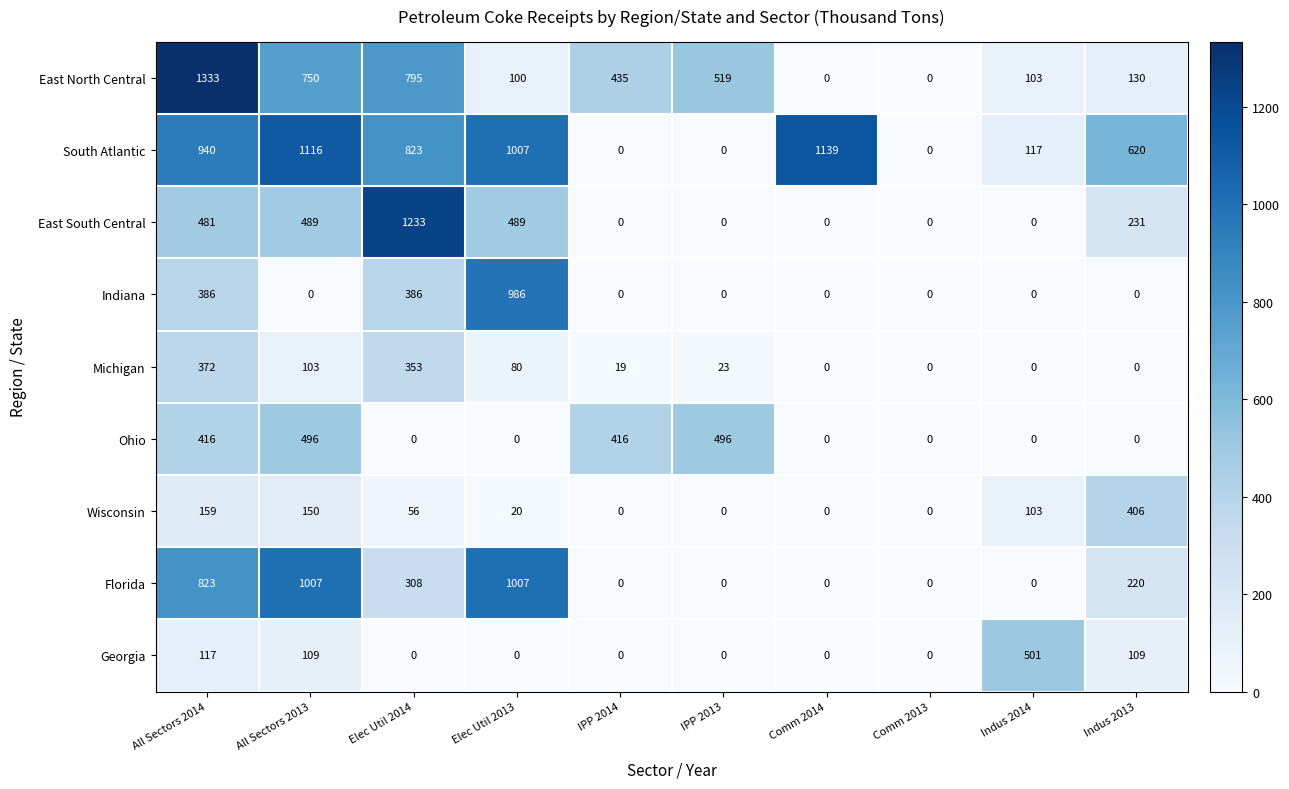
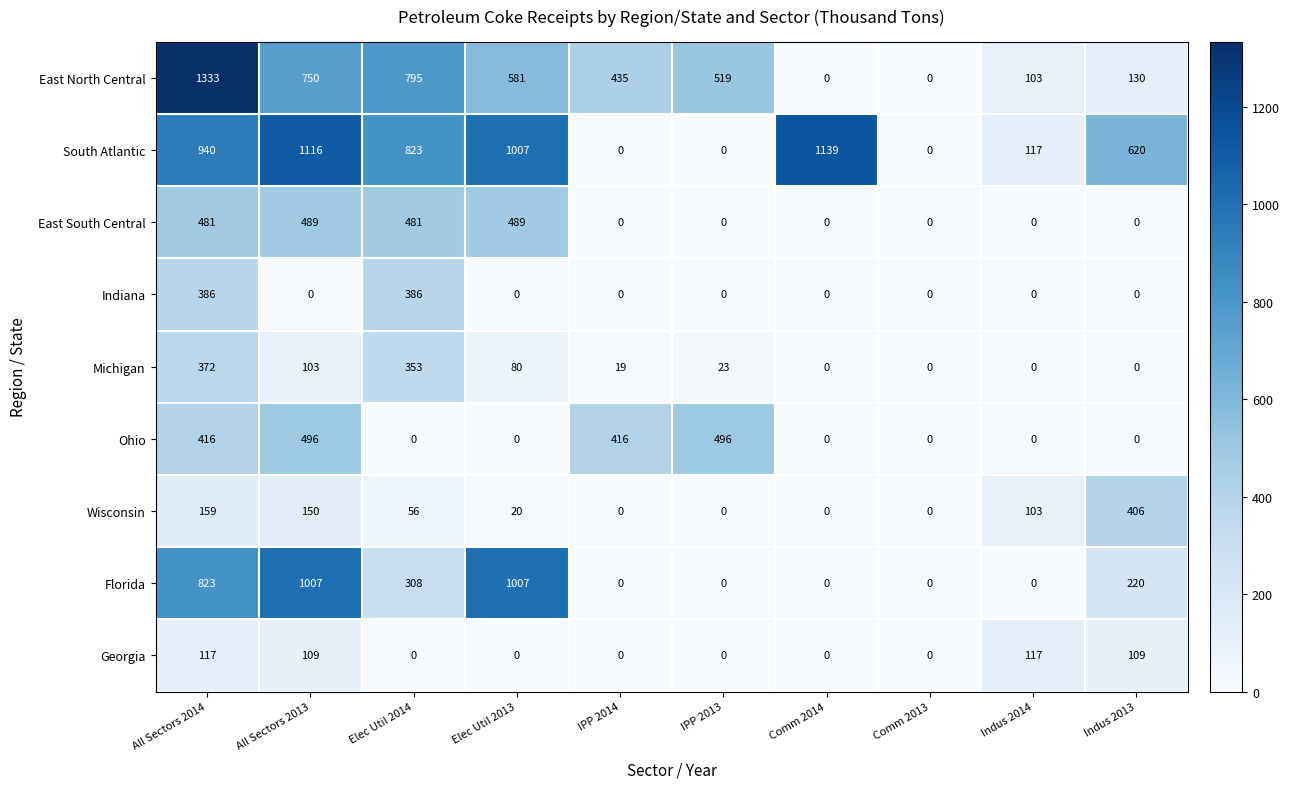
East North Central, Elec Util 2013: 100 -> 581
East South Central, Elec Util 2014: 1233 -> 481
East South Central, Indus 2013: 231 -> 0
Indiana, Elec Util 2013: 986 -> 0
Georgia, Indus 2014: 501 -> 117
